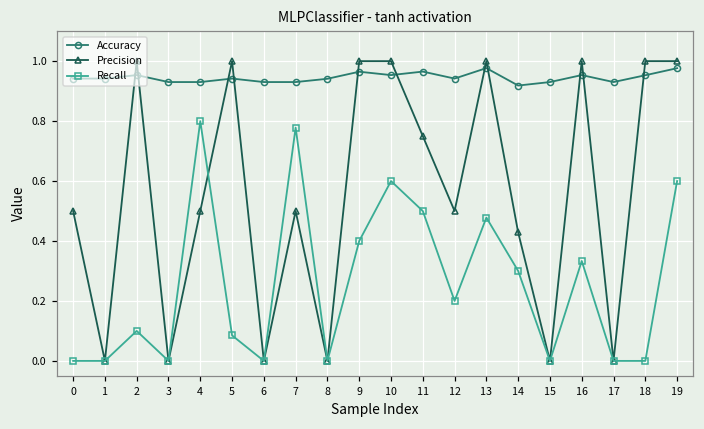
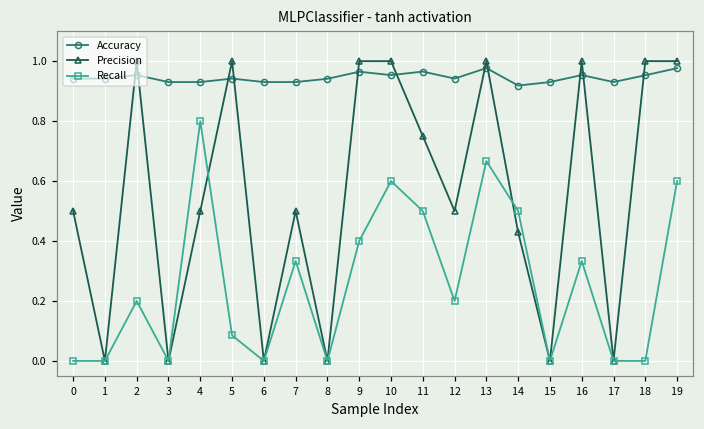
Recall, 2: 0.1 -> 0.2
Recall, 7: 0.78 -> 0.33
Recall, 13: 0.48 -> 0.67
Recall, 14: 0.3 -> 0.5
